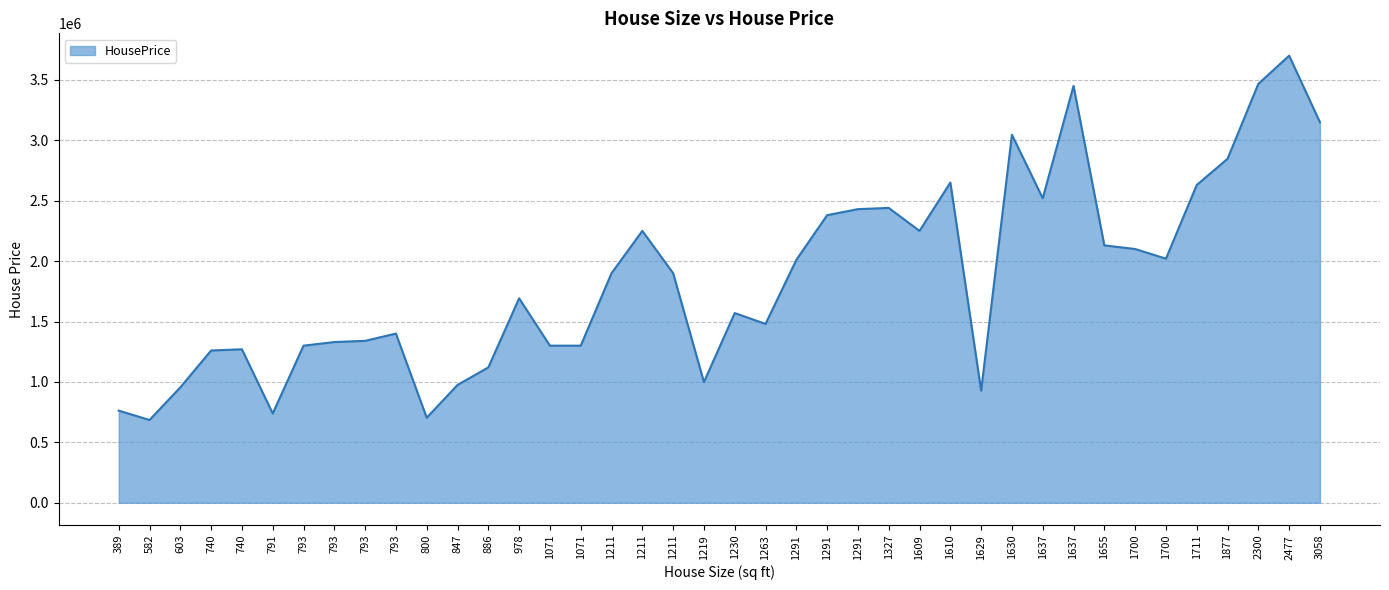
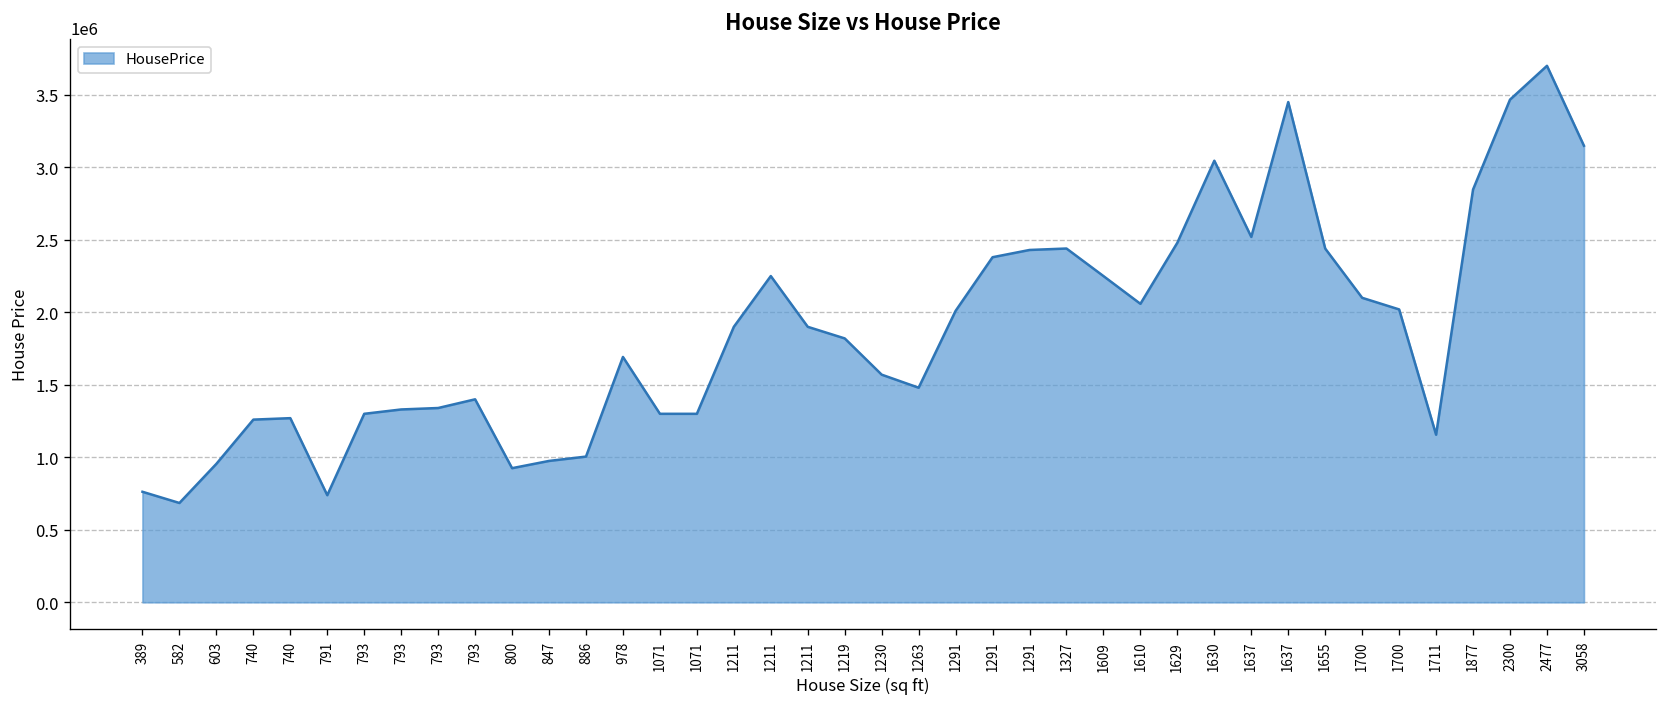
800: 700000 -> 930000
886: 1120000 -> 1000000
1219: 1000000 -> 1820000
1610: 2650000 -> 2060000
1629: 930000 -> 2480000
1655: 2130000 -> 2440000
1711: 2630000 -> 1160000
